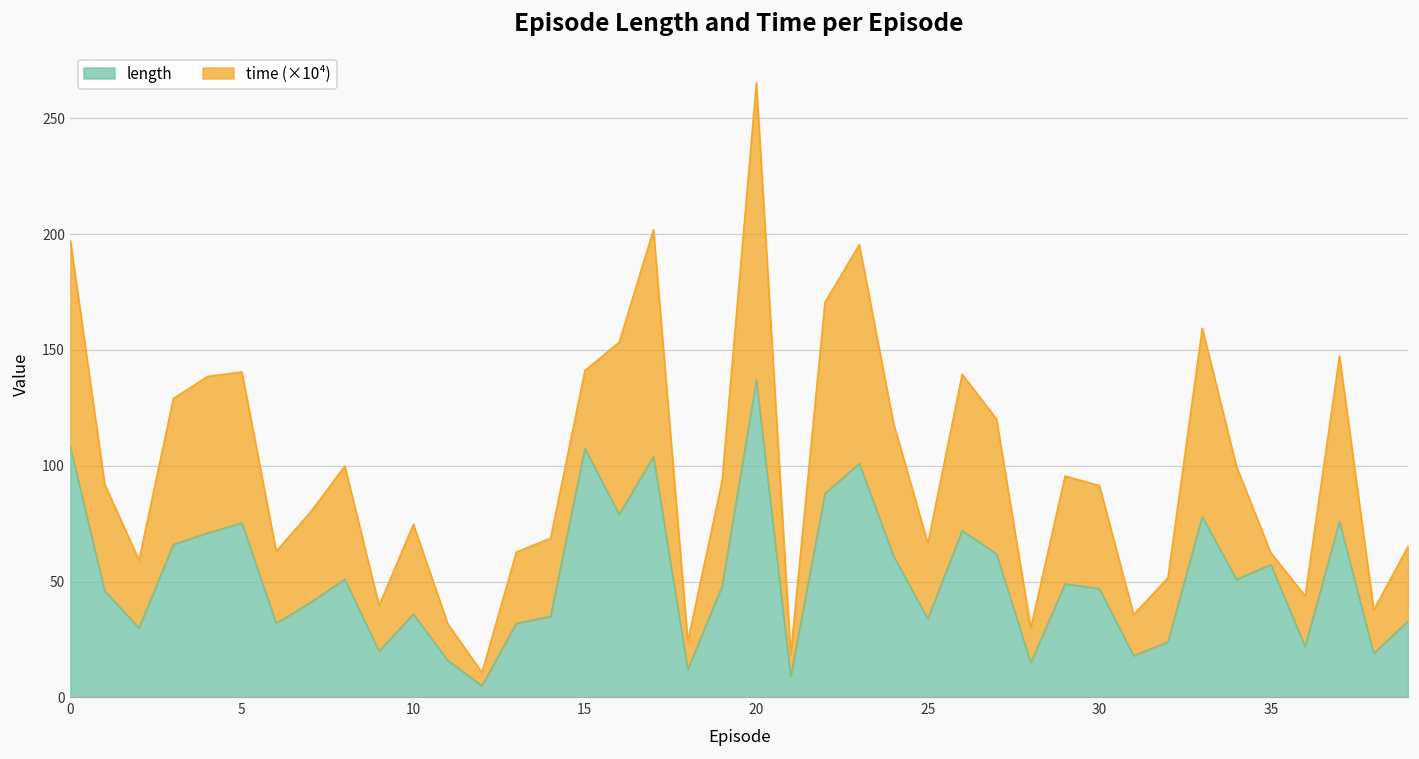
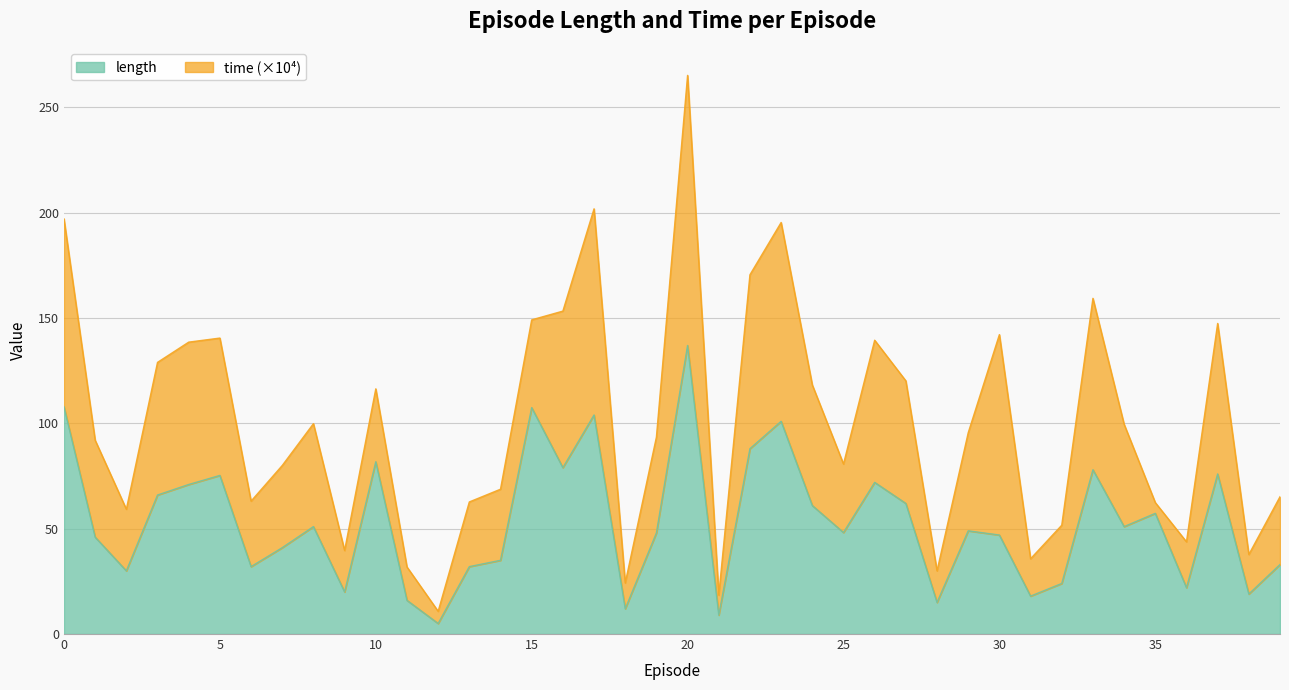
length, 10: 36 -> 82
time (×10⁴), 10: 39 -> 35
time (×10⁴), 15: 34 -> 42
length, 25: 34 -> 48
time (×10⁴), 30: 44 -> 95
